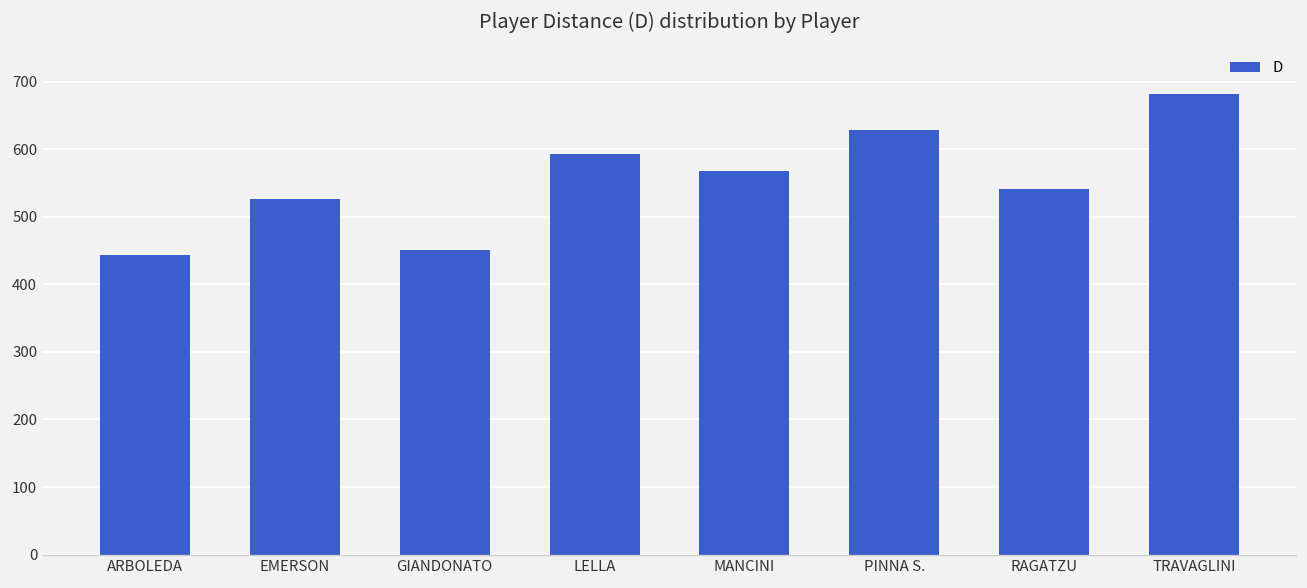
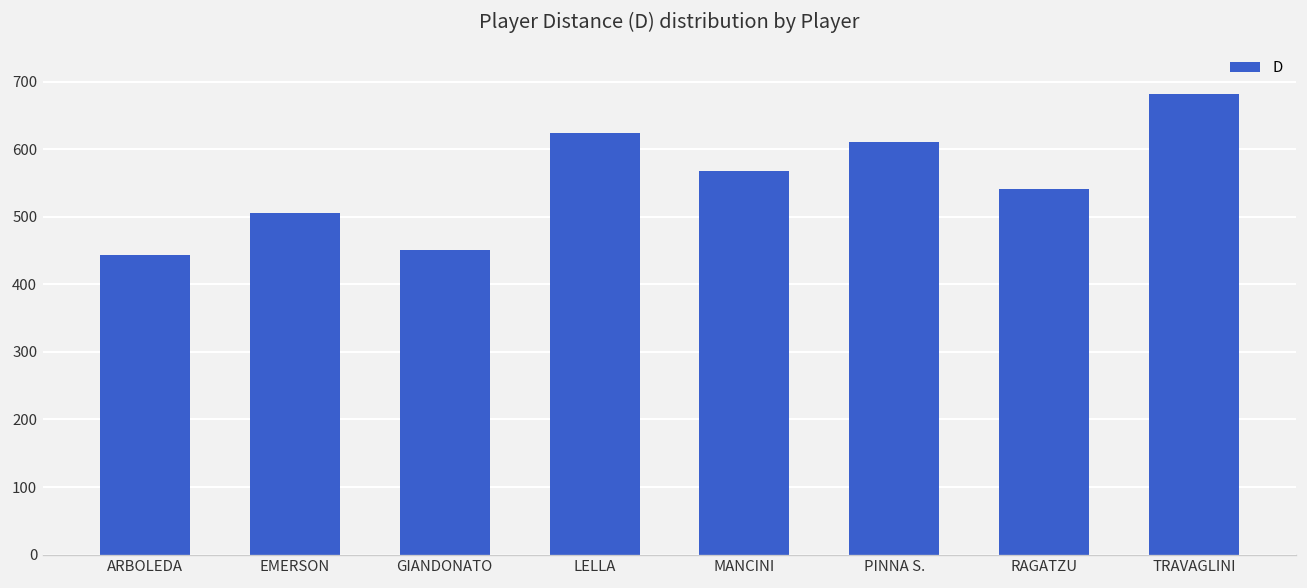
EMERSON: 530 -> 510
LELLA: 590 -> 620
PINNA S.: 630 -> 610
